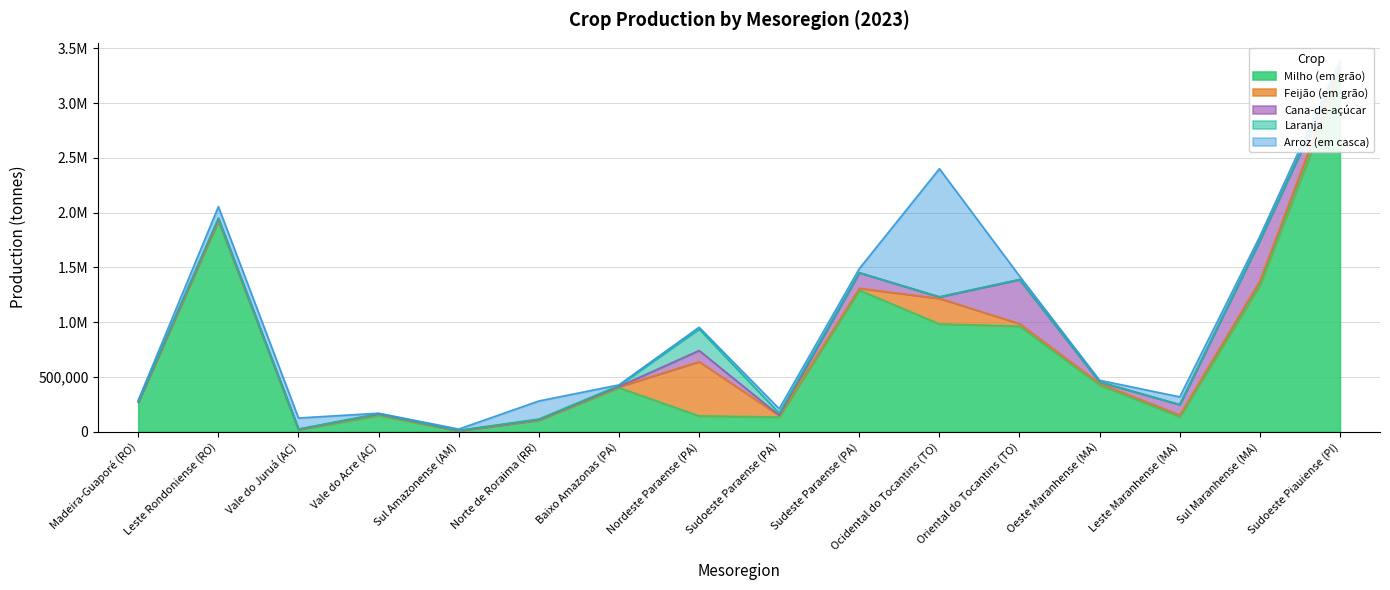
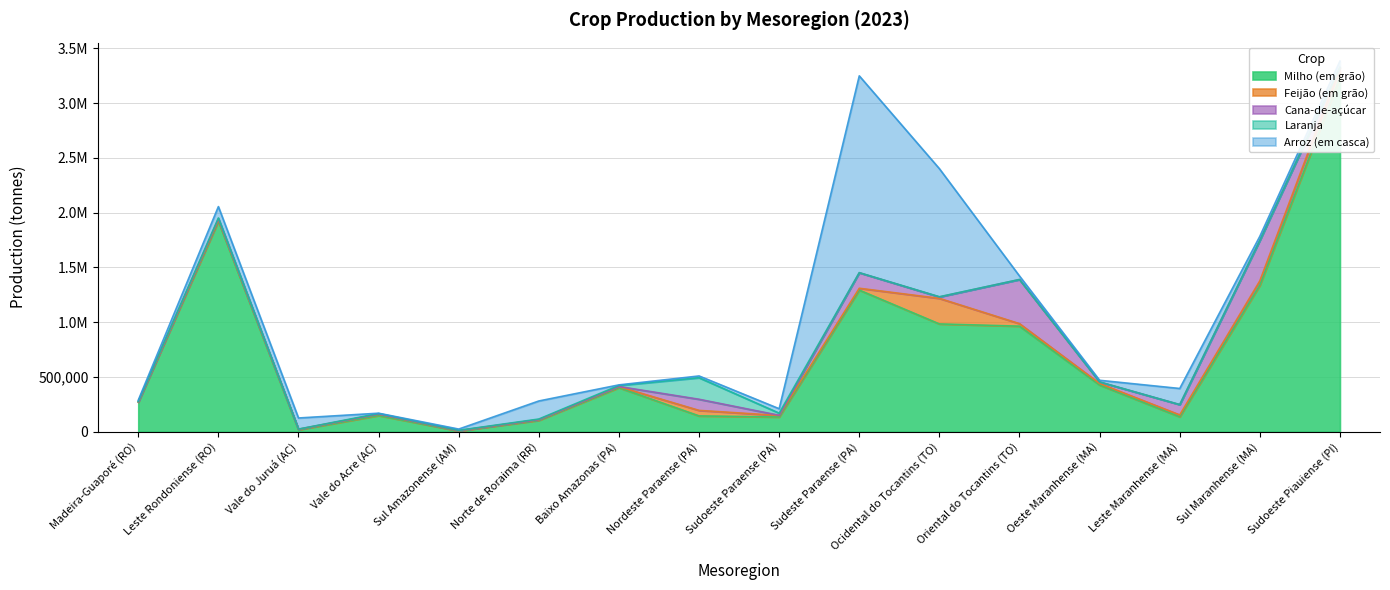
Feijão (em grão), Nordeste Paraense (PA): 500,000 -> 50,000
Arroz (em casca), Sudeste Paraense (PA): 40,000 -> 1,800,000
Arroz (em casca), Leste Maranhense (MA): 70,000 -> 150,000
